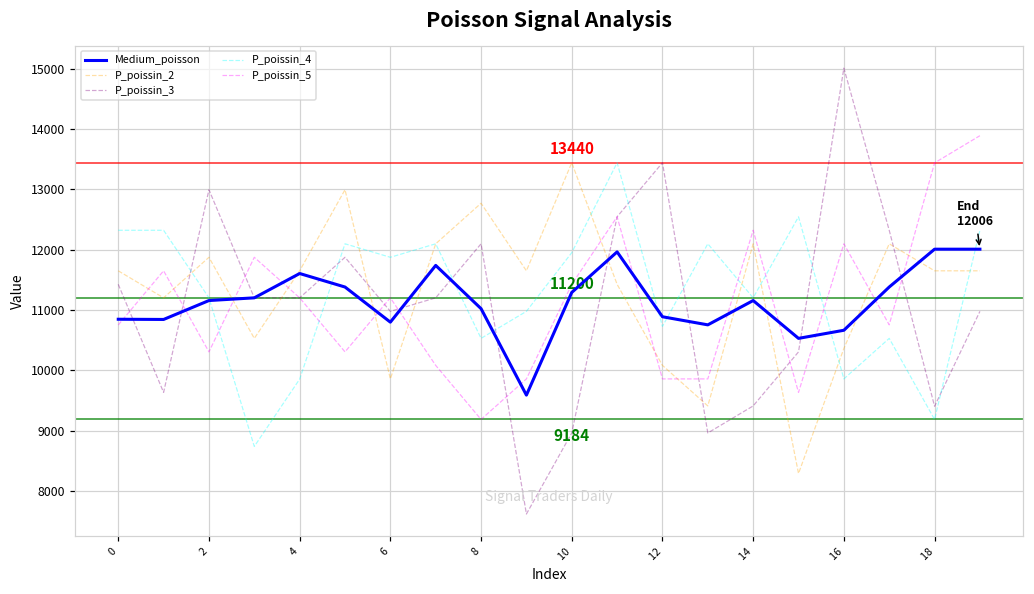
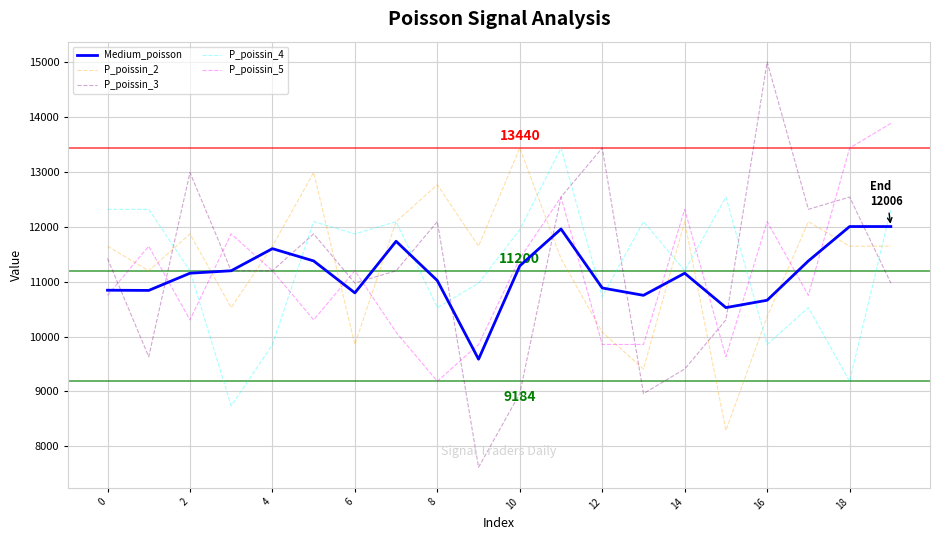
P_poissin_3, 18: 9400 -> 12500
